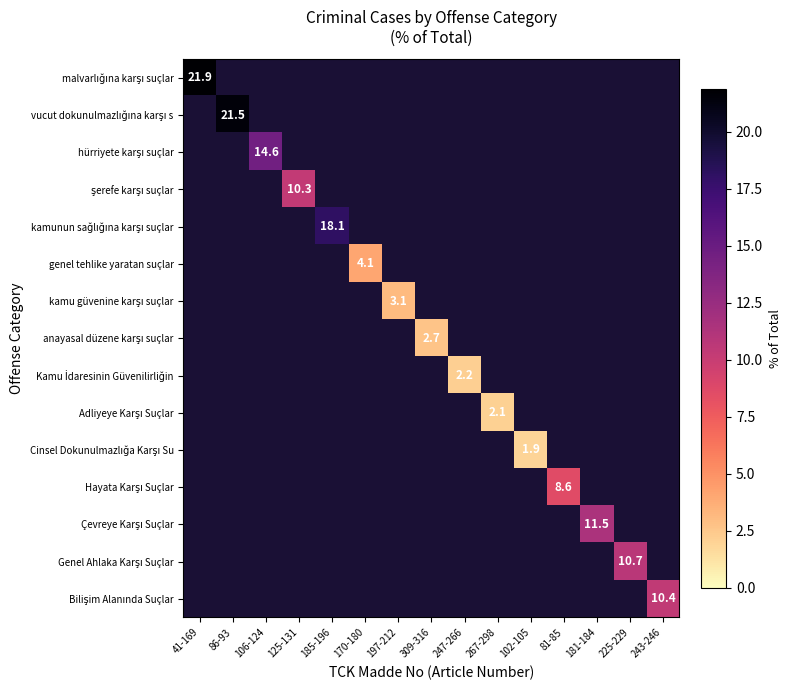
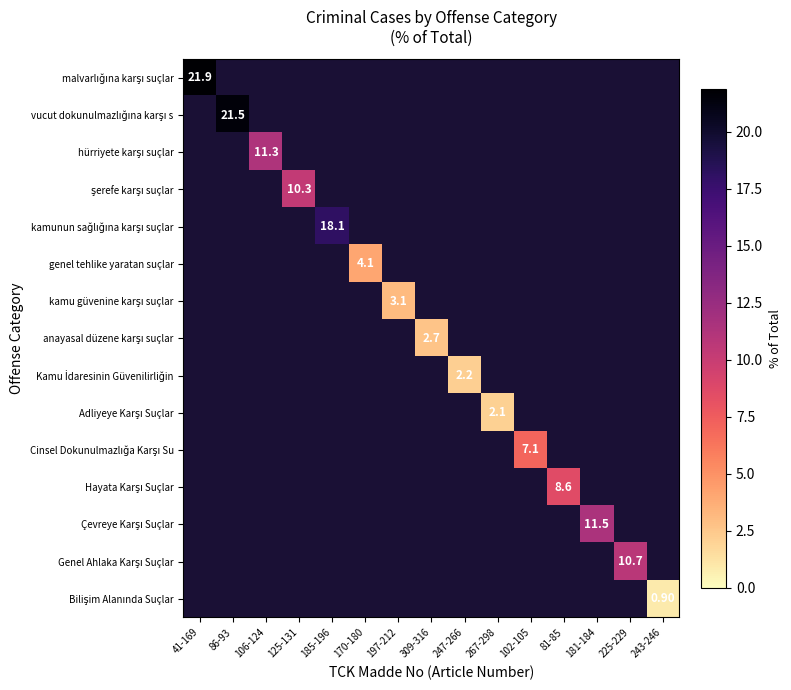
hürriyete karşı suçlar, 106-124: 14.6 -> 11.3
Cinsel Dokunulmazlığa Karşı Su, 102-105: 1.9 -> 7.1
Bilişim Alanında Suçlar, 243-246: 10.4 -> 0.90
